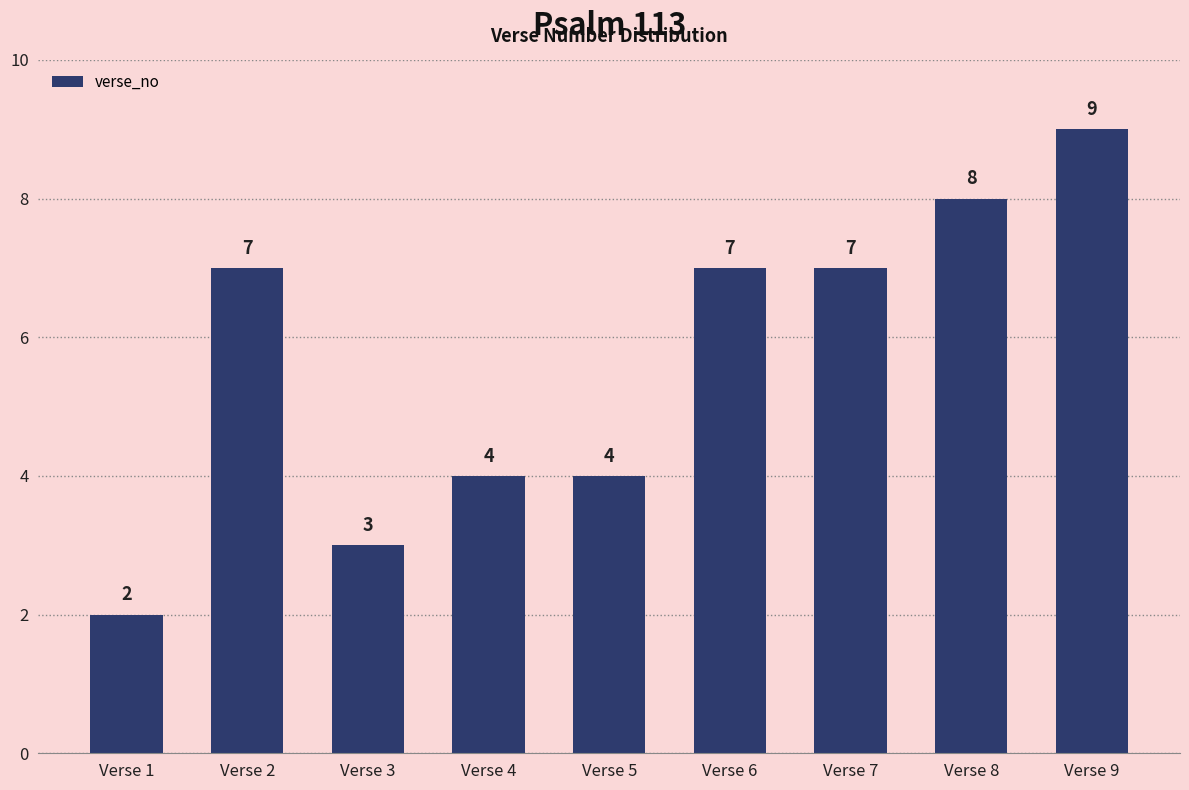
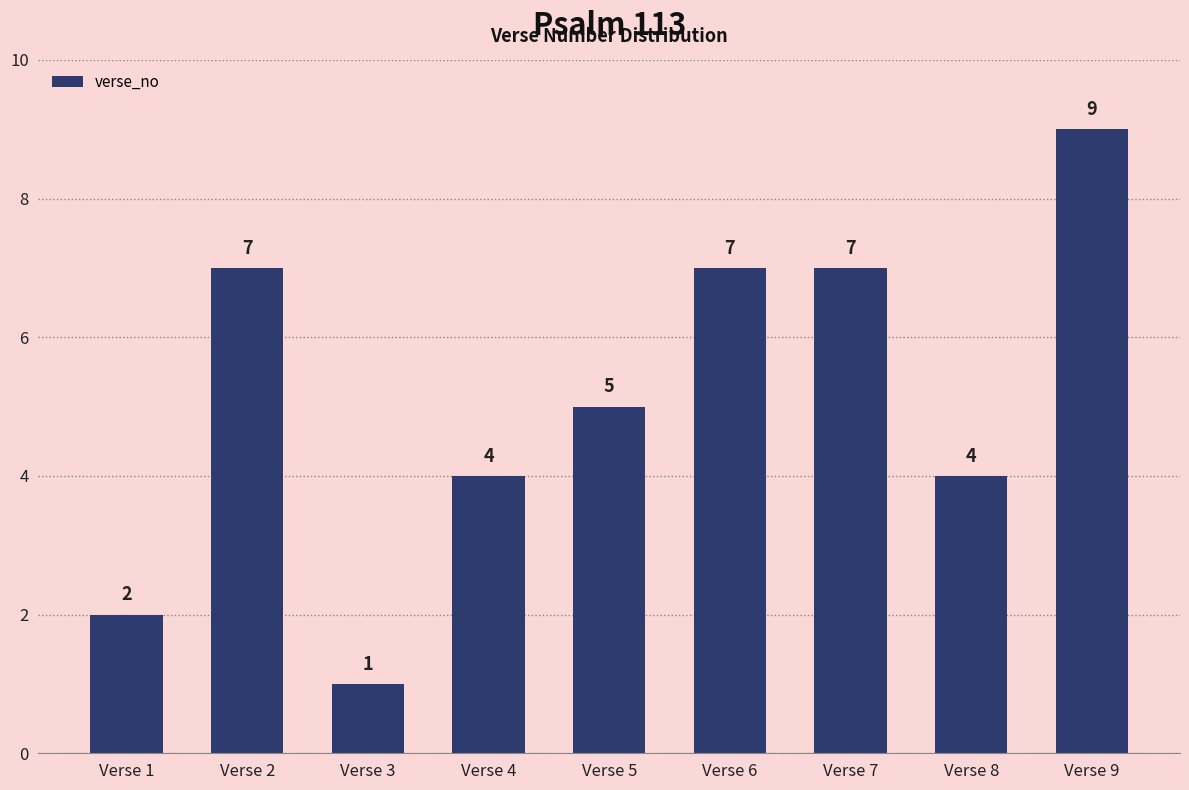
Verse 3: 3 -> 1
Verse 5: 4 -> 5
Verse 8: 8 -> 4
